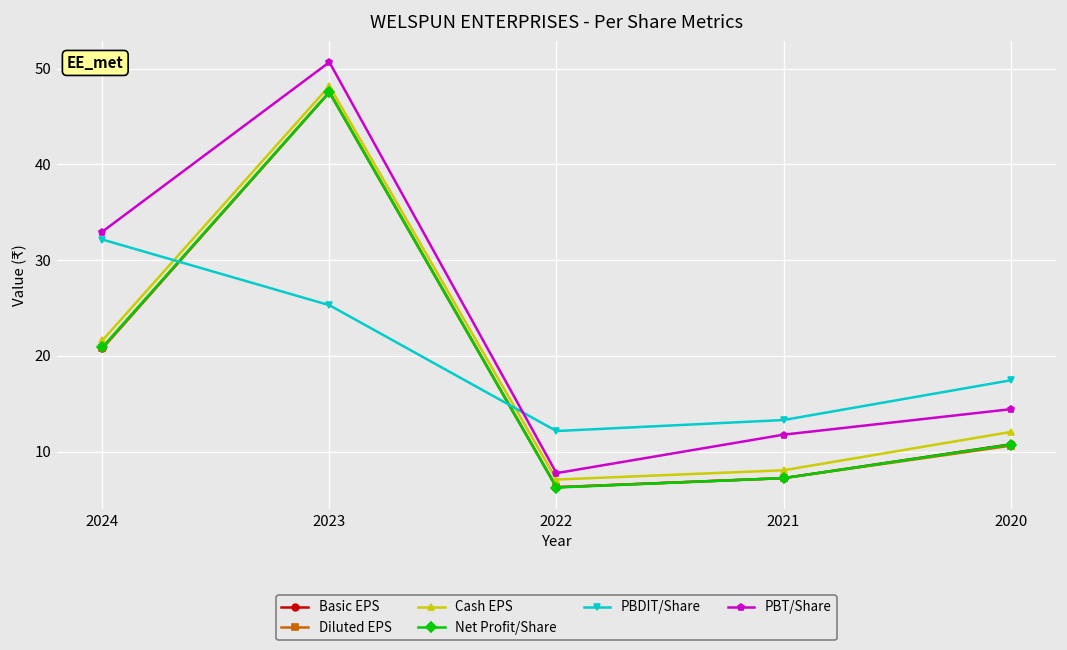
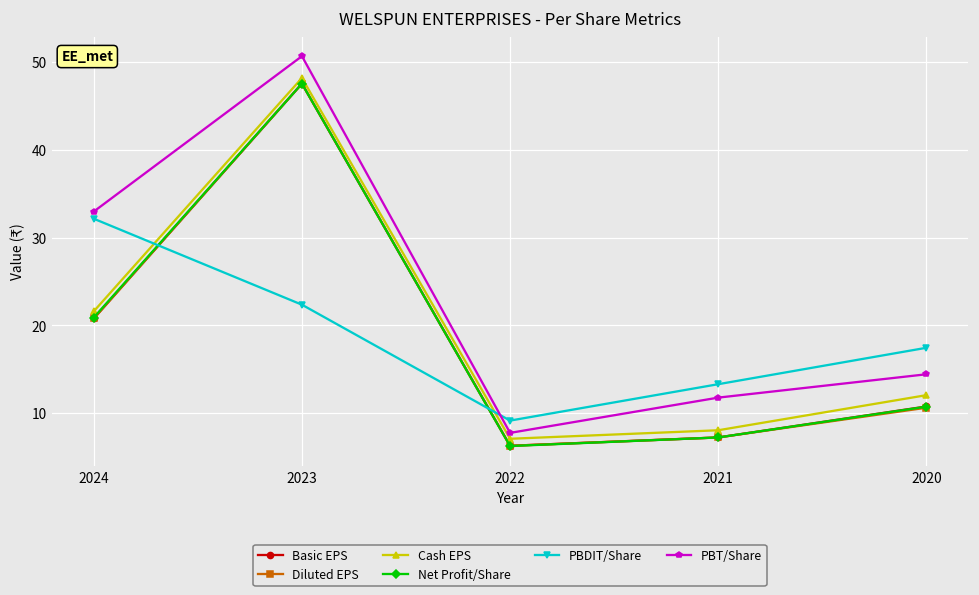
PBDIT/Share, 2023: 25 -> 22
PBDIT/Share, 2022: 12 -> 9
